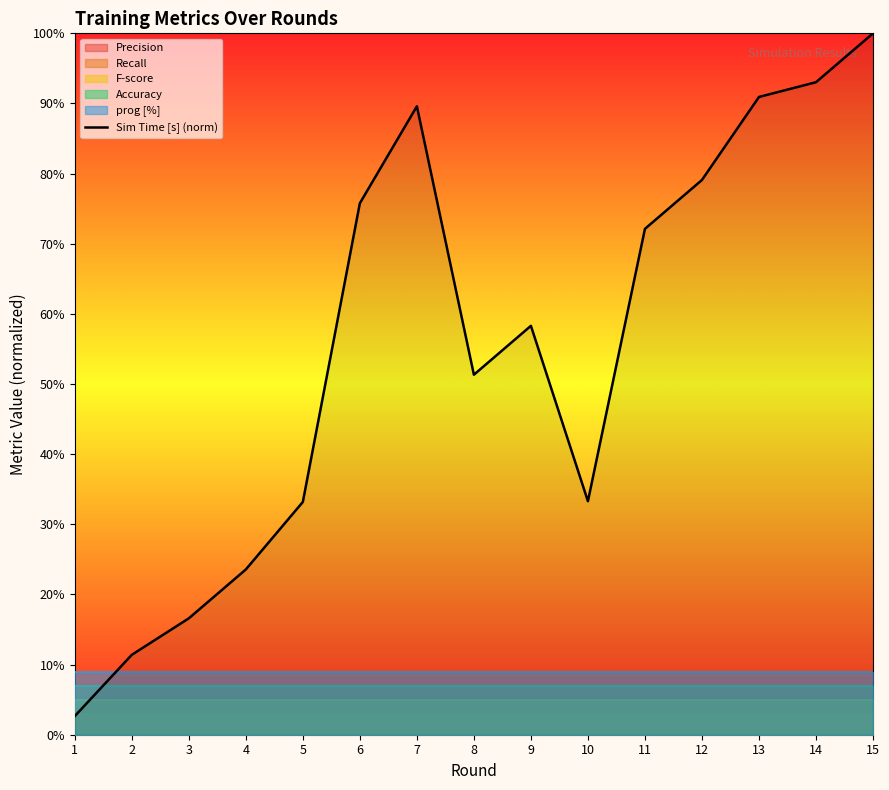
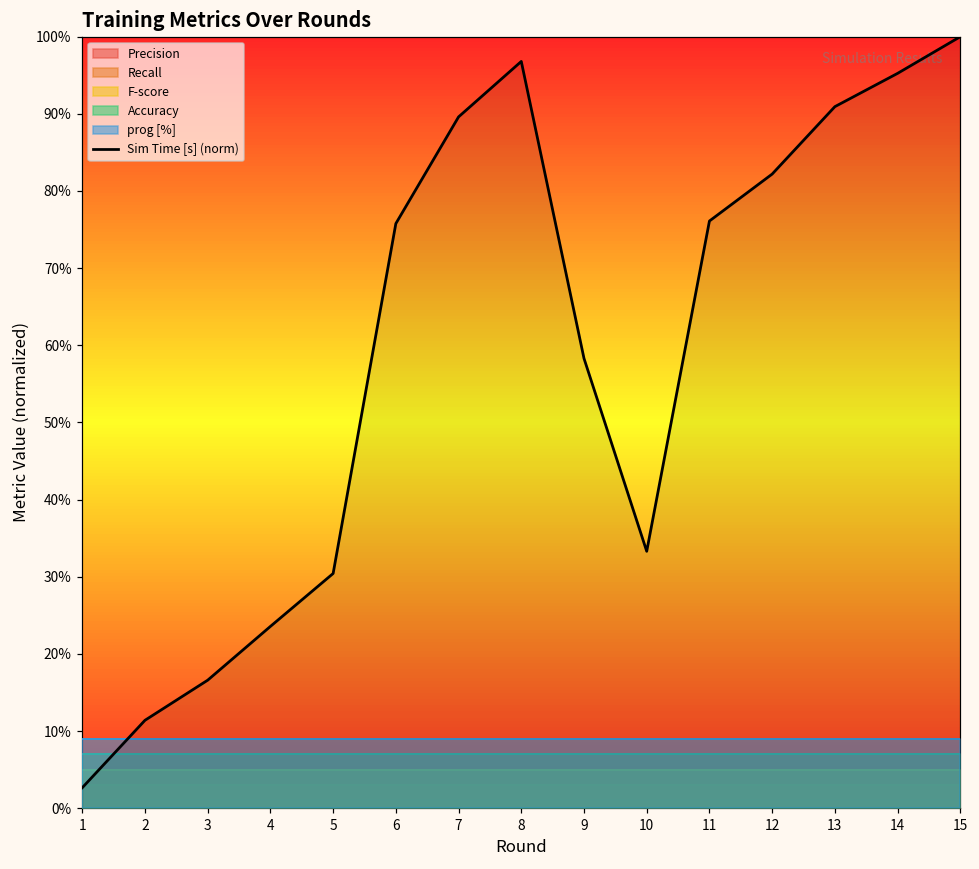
Sim Time [s] (norm), 5: 33% -> 30%
Sim Time [s] (norm), 8: 51% -> 97%
Sim Time [s] (norm), 11: 72% -> 76%
Sim Time [s] (norm), 12: 79% -> 82%
Sim Time [s] (norm), 14: 93% -> 95%
